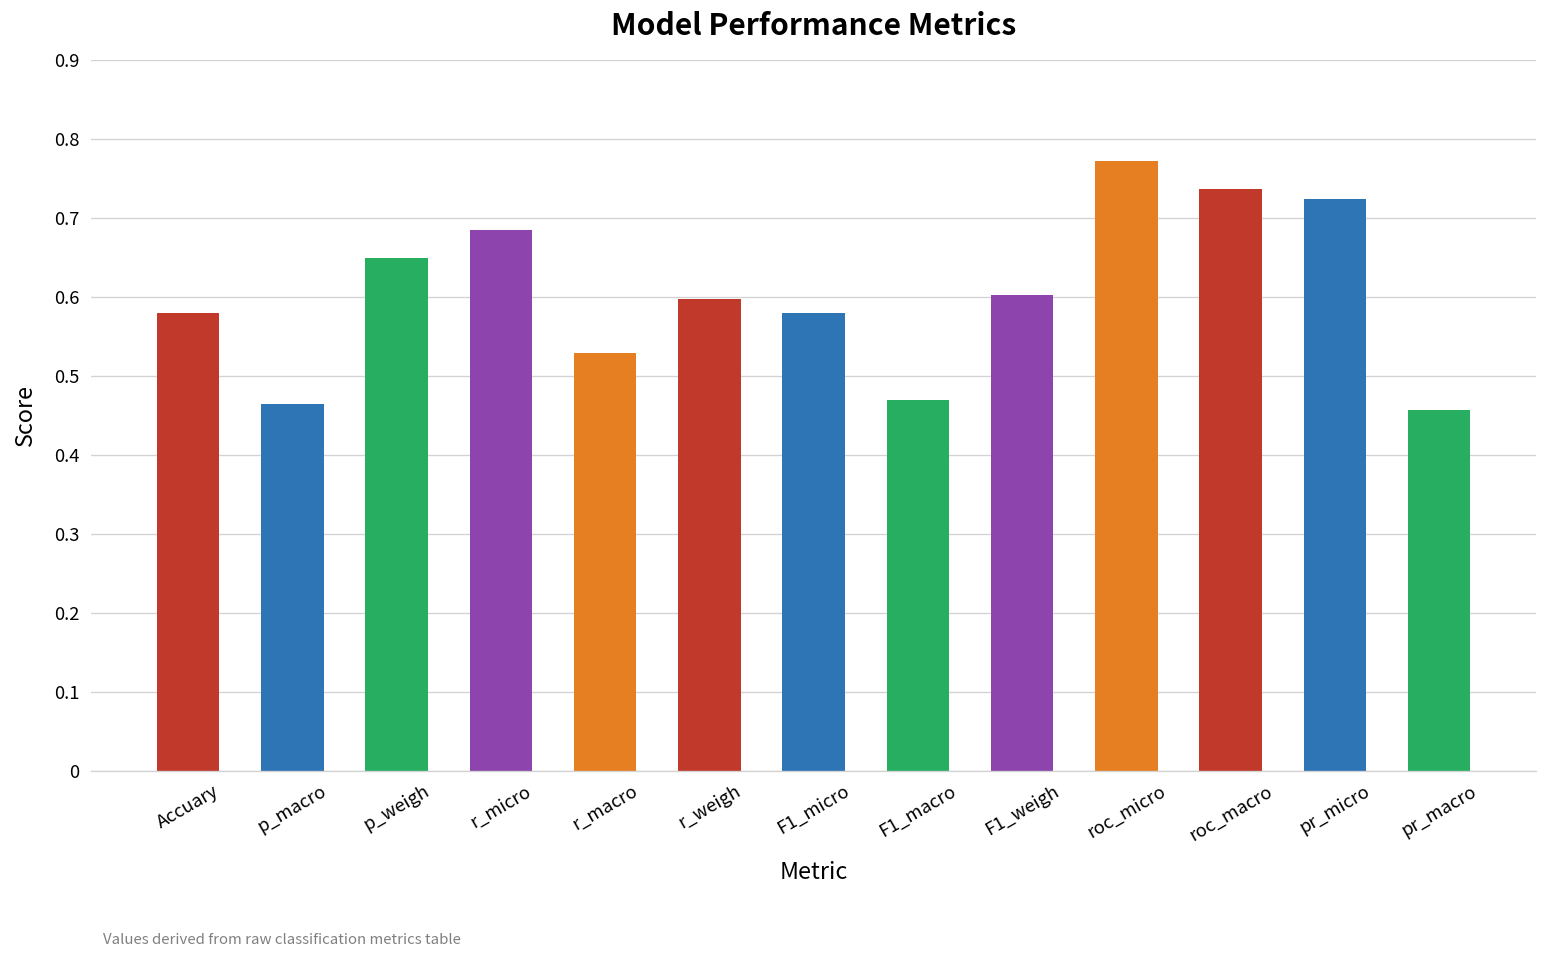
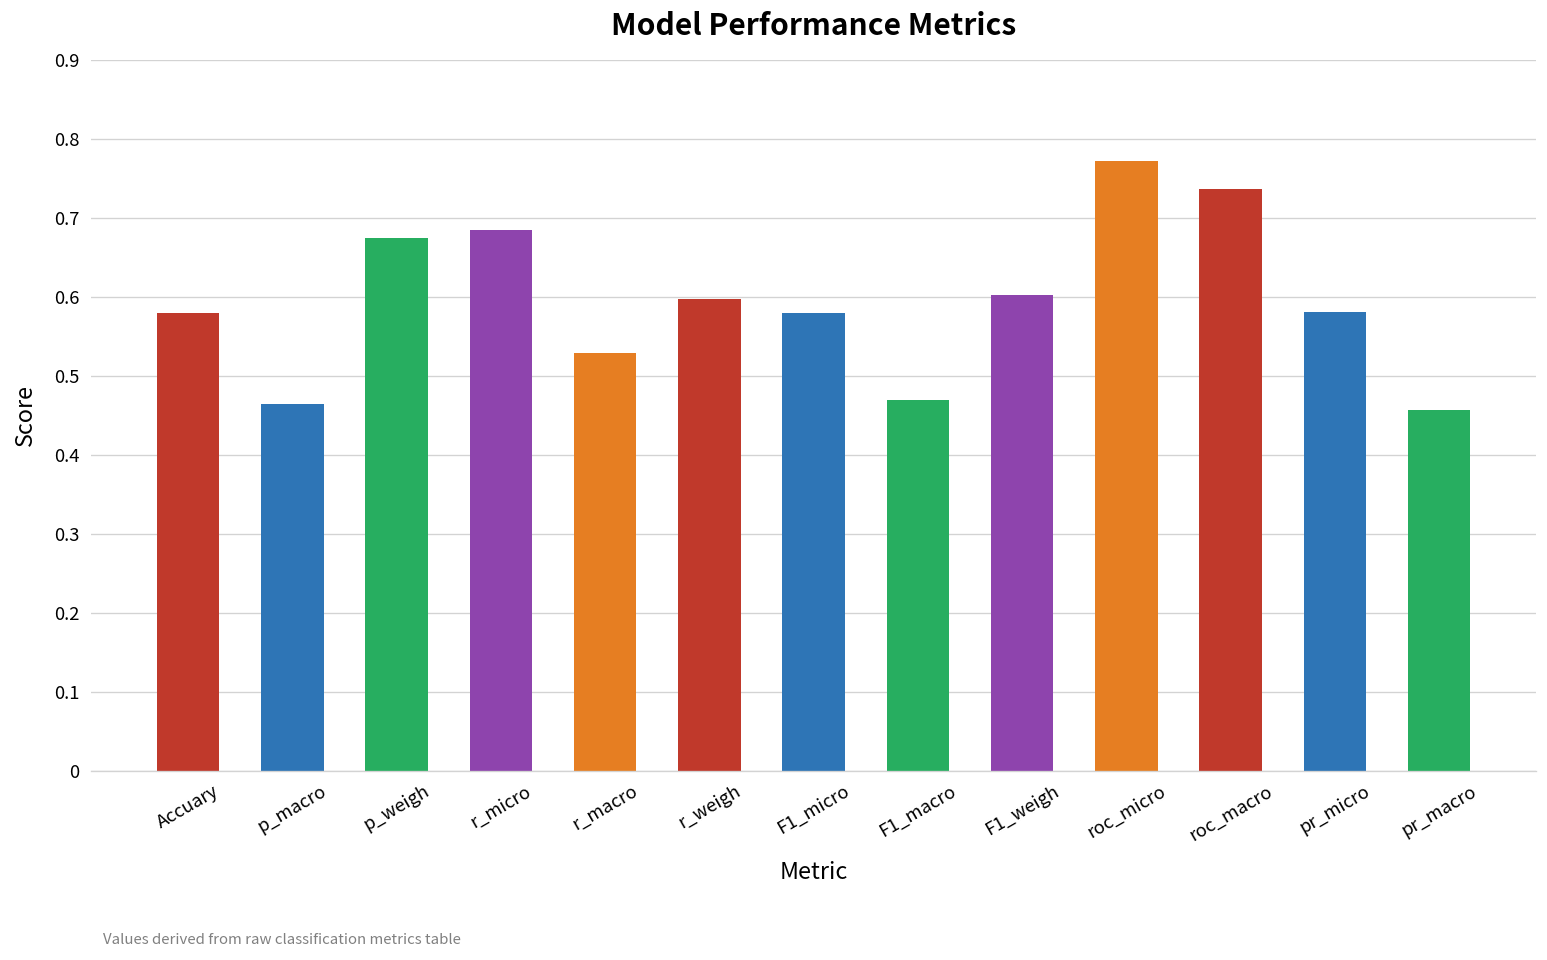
p_weigh: 0.65 -> 0.67
pr_micro: 0.72 -> 0.58
